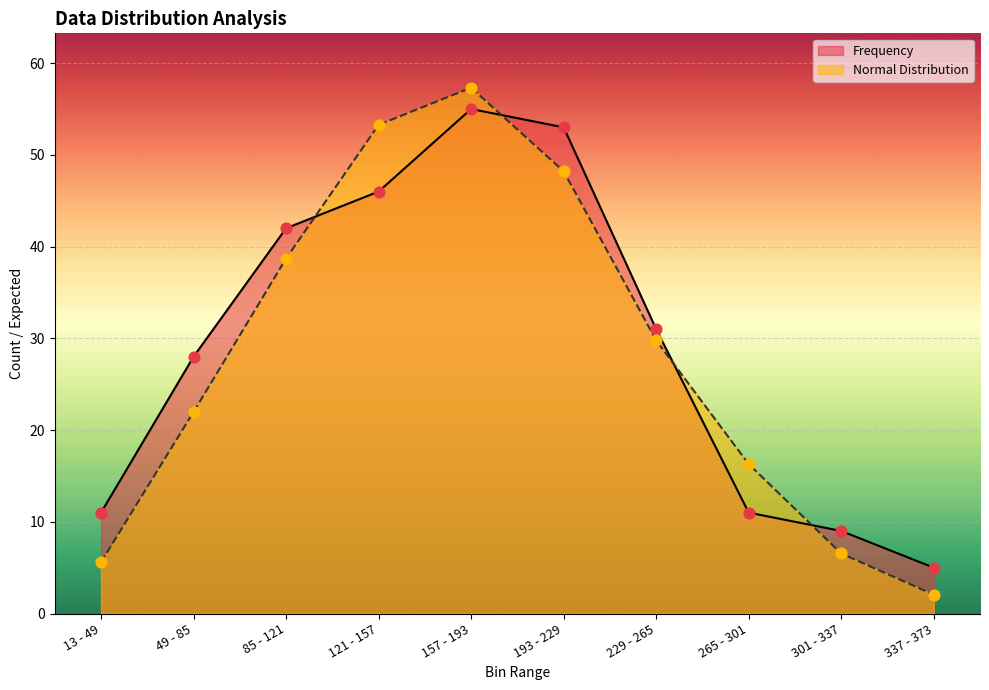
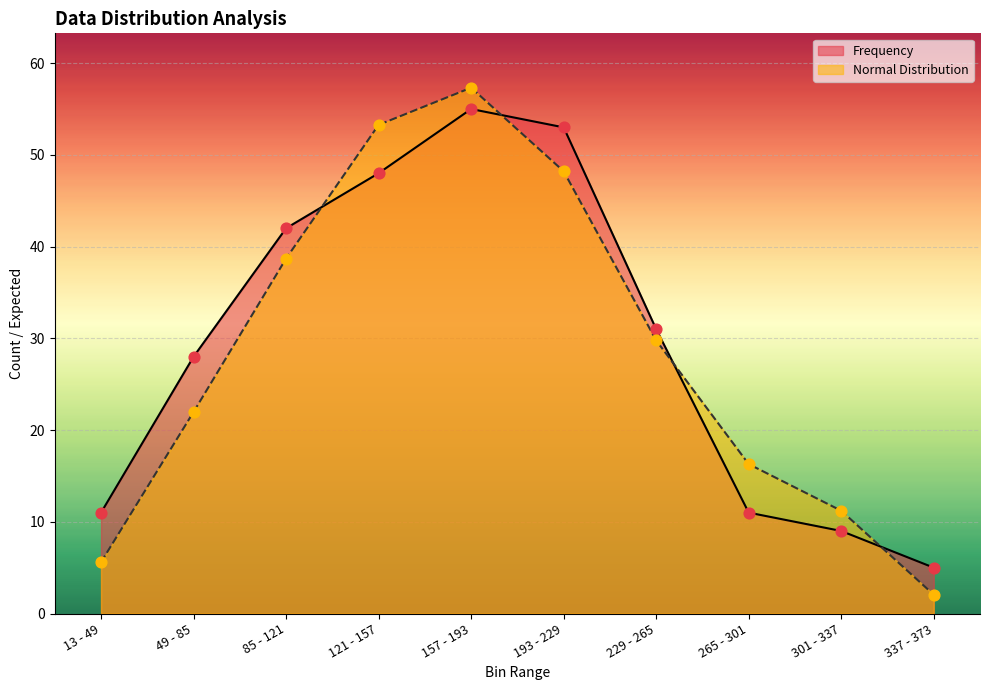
Frequency, 121 - 157: 46 -> 48
Normal Distribution, 301 - 337: 7 -> 11
